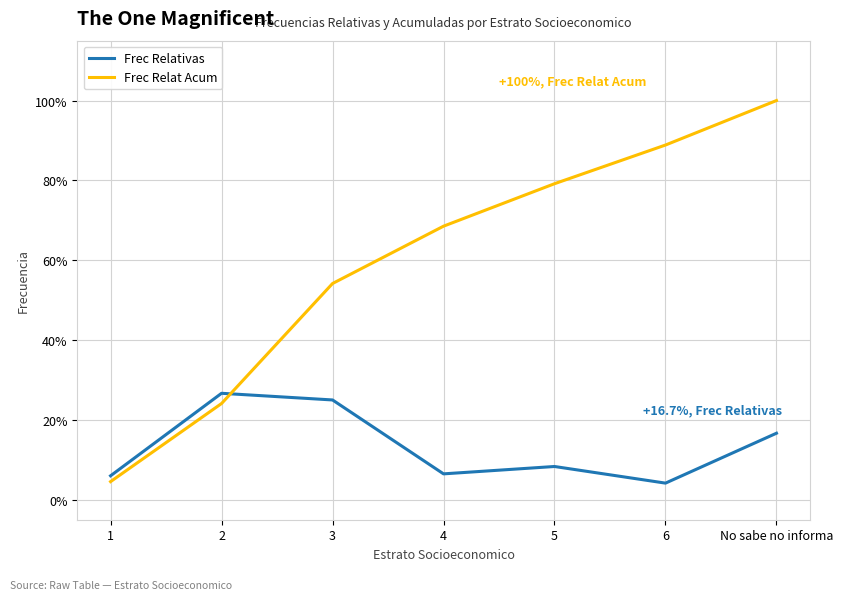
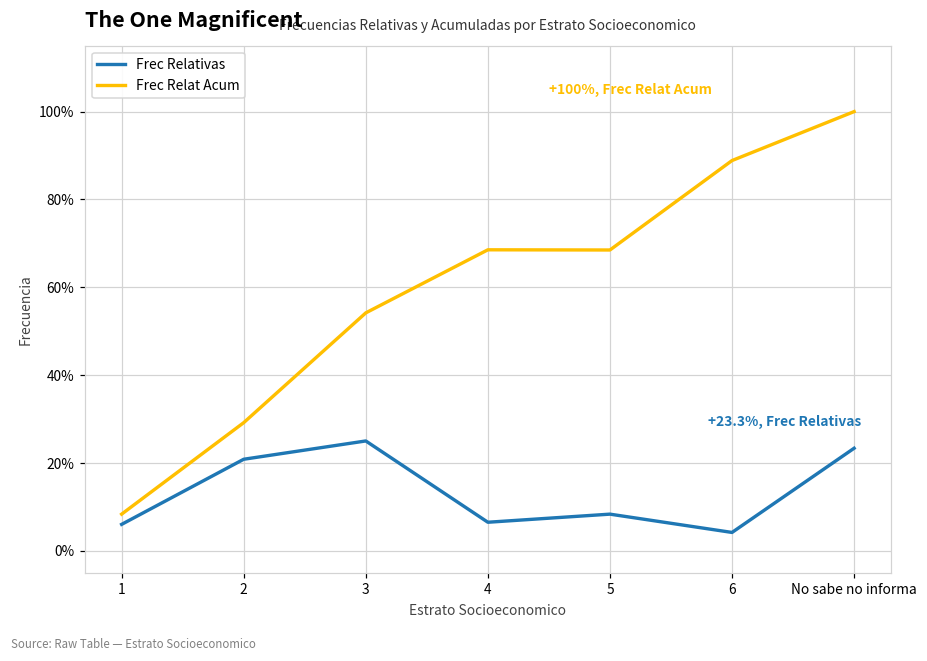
Frec Relat Acum, 1: 5% -> 8%
Frec Relativas, 2: 27% -> 21%
Frec Relat Acum, 2: 24% -> 29%
Frec Relat Acum, 5: 79% -> 68%
Frec Relativas, No sabe no informa: +16.7%, -> +23.3%,
